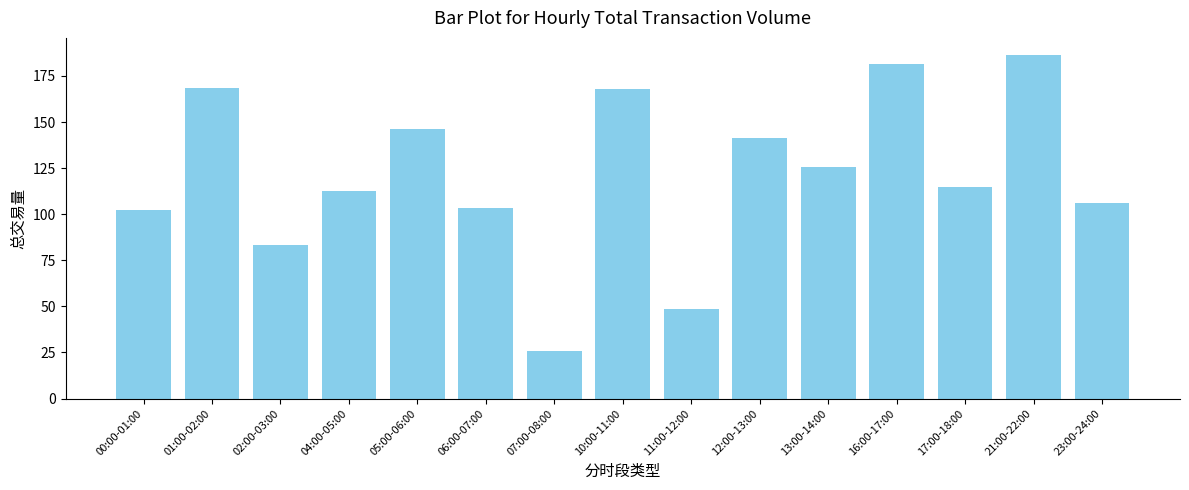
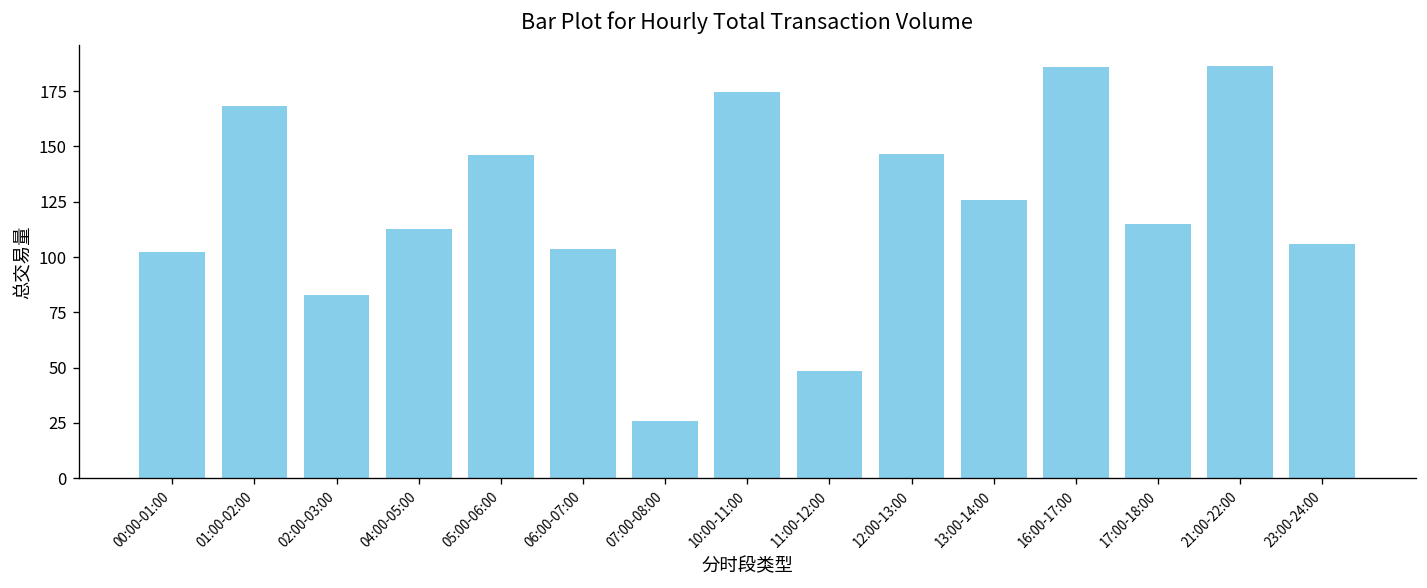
10:00-11:00: 168 -> 175
12:00-13:00: 142 -> 147
16:00-17:00: 181 -> 186
